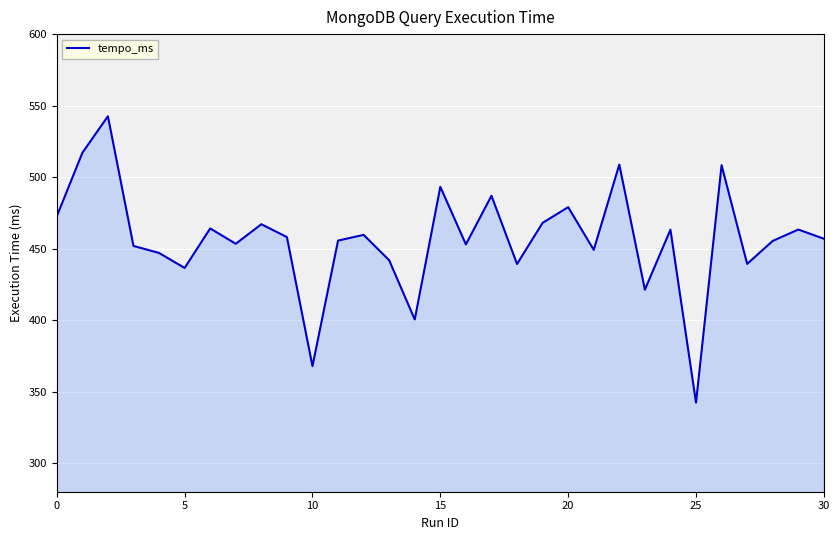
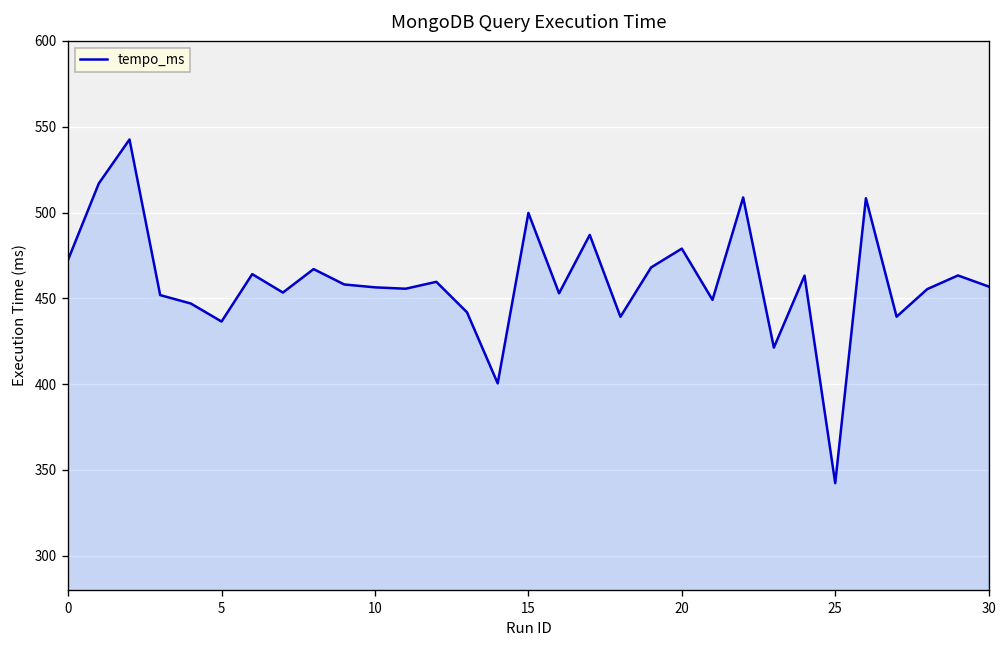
10: 368 -> 456
15: 493 -> 500
